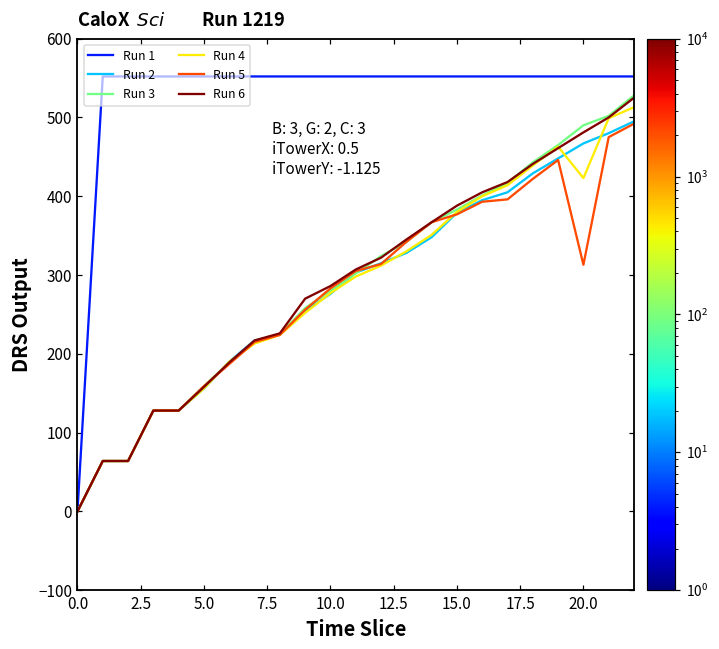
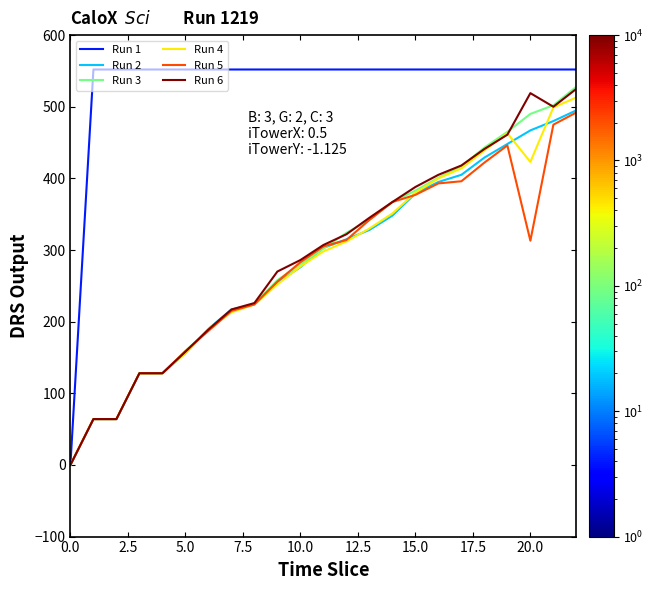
Run 6, 20.0: 480 -> 520
